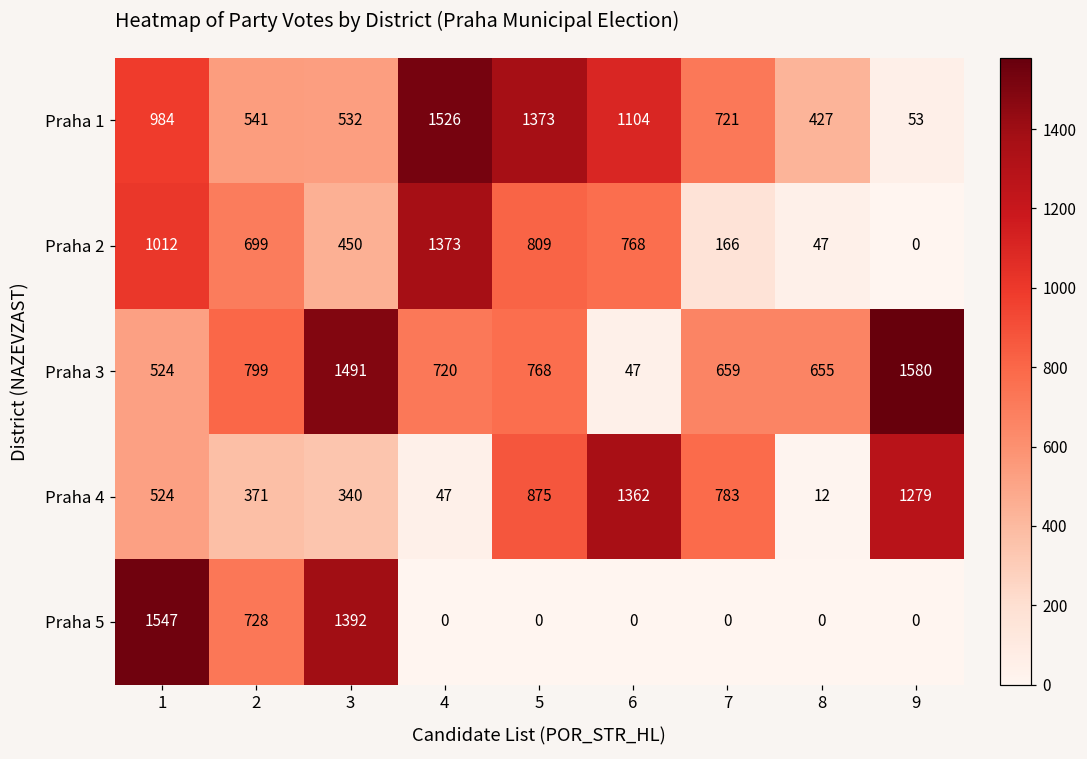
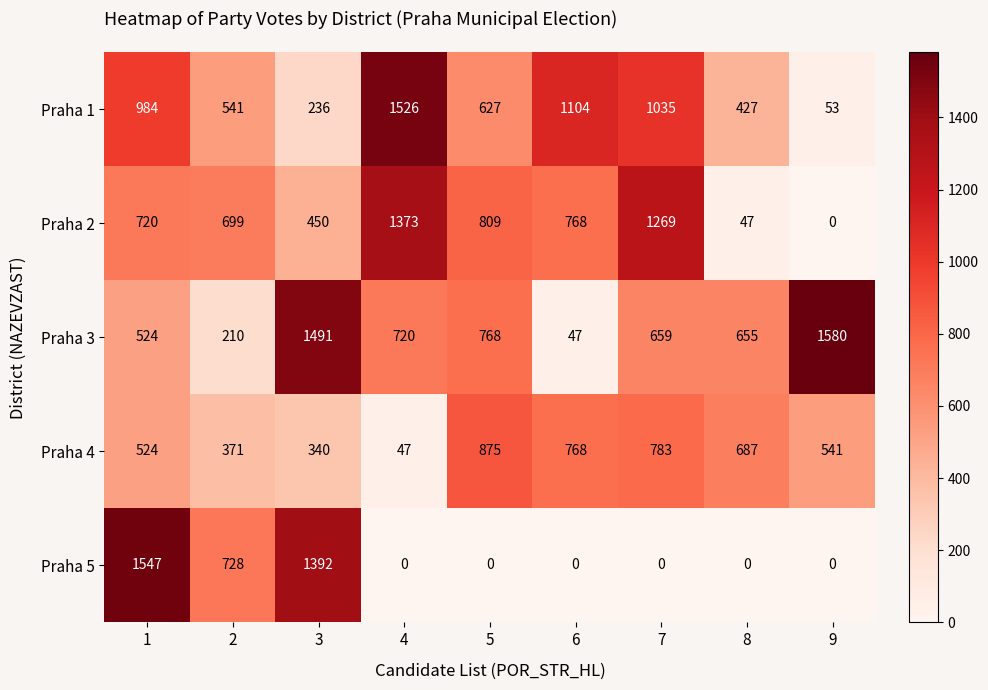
Praha 1, 3: 532 -> 236
Praha 1, 5: 1373 -> 627
Praha 1, 7: 721 -> 1035
Praha 2, 1: 1012 -> 720
Praha 2, 7: 166 -> 1269
Praha 3, 2: 799 -> 210
Praha 4, 6: 1362 -> 768
Praha 4, 8: 12 -> 687
Praha 4, 9: 1279 -> 541
